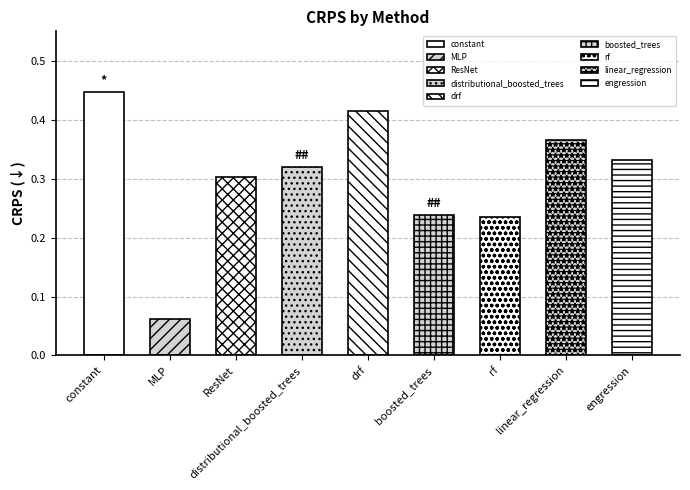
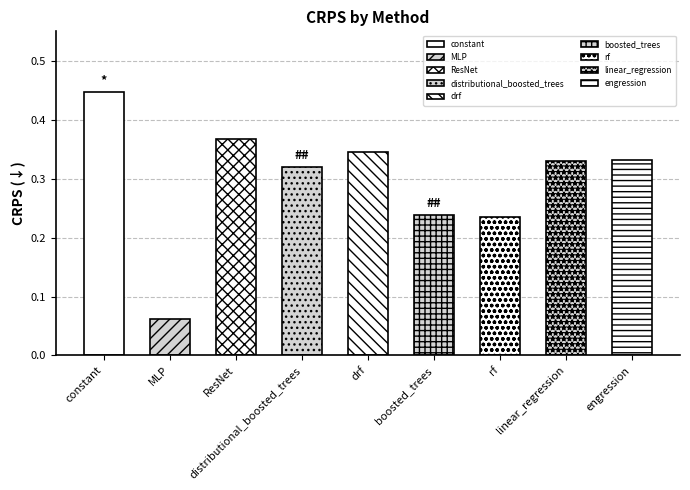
ResNet: 0.30 -> 0.37
drf: 0.42 -> 0.34
linear_regression: 0.37 -> 0.33
